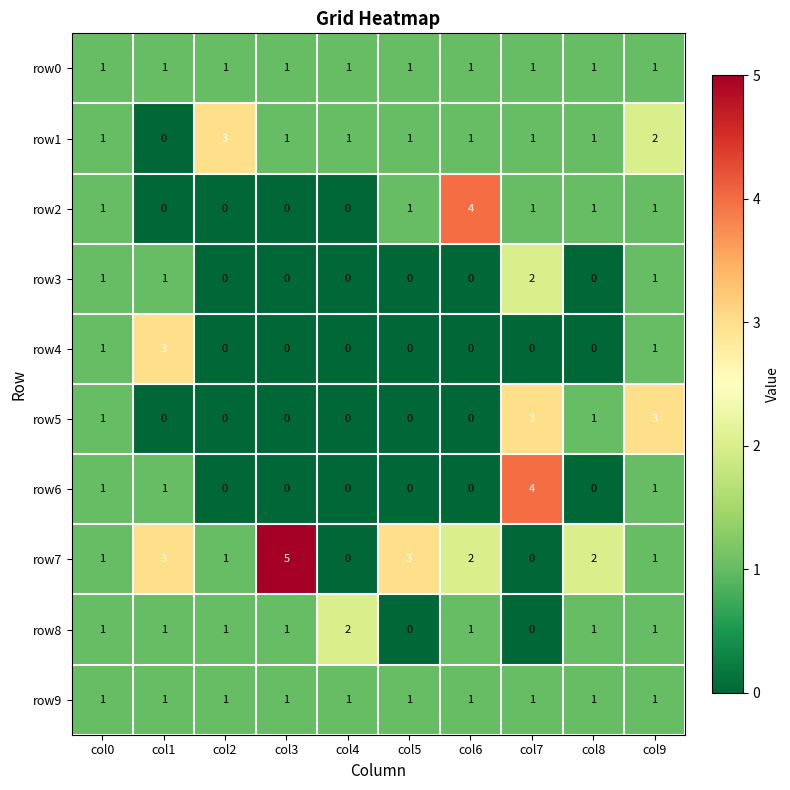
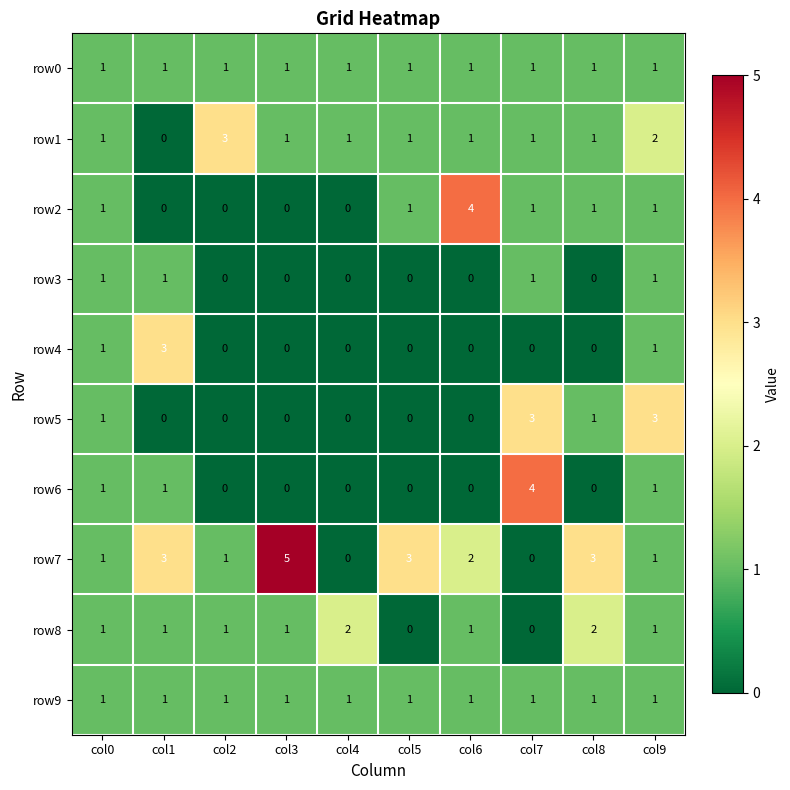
row3, col7: 2 -> 1
row7, col8: 2 -> 3
row8, col8: 1 -> 2
